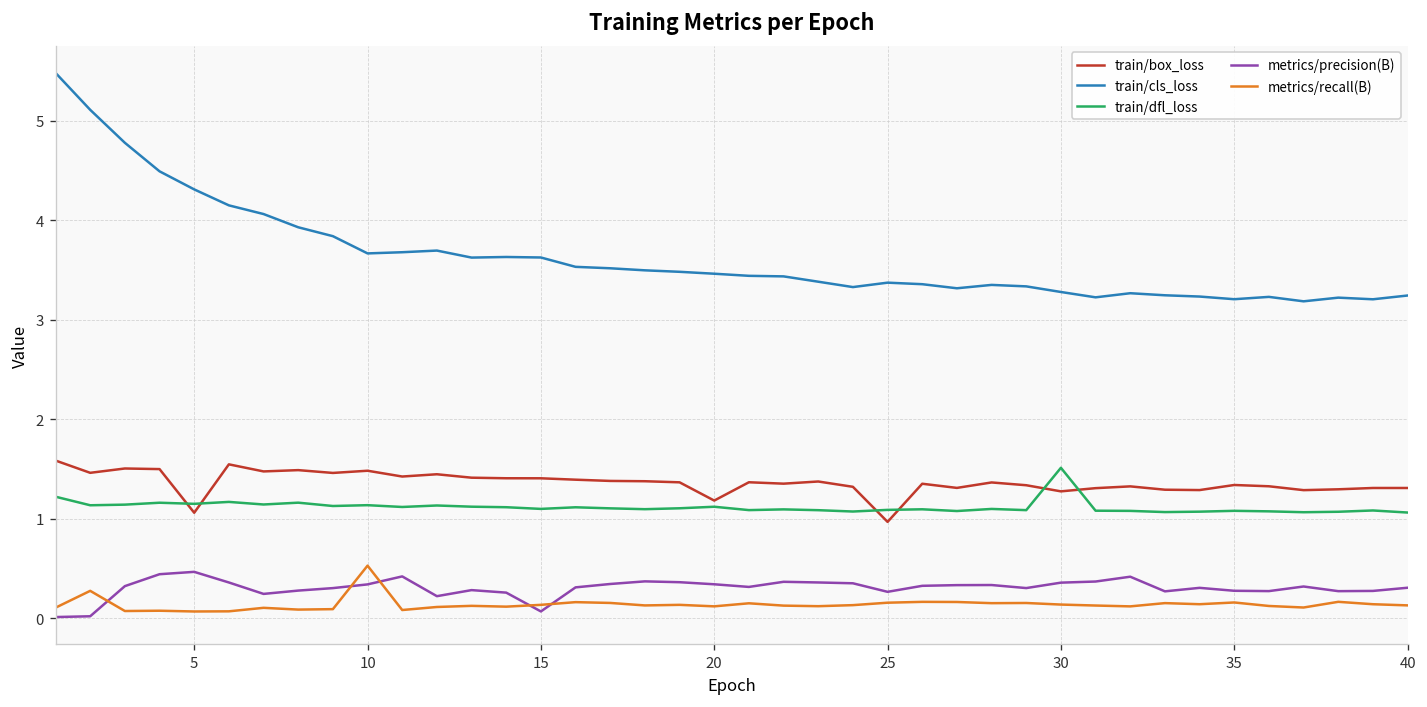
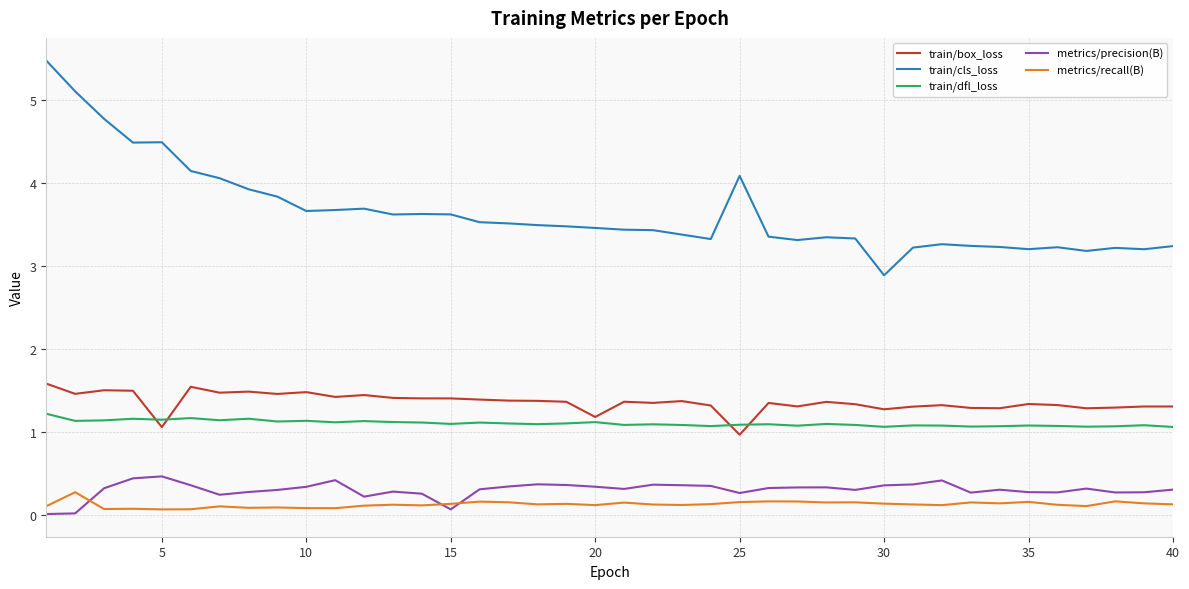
train/cls_loss, 5: 4.3 -> 4.5
metrics/recall(B), 10: 0.5 -> 0.1
train/cls_loss, 25: 3.4 -> 4.1
train/cls_loss, 30: 3.3 -> 2.9
train/dfl_loss, 30: 1.5 -> 1.1
